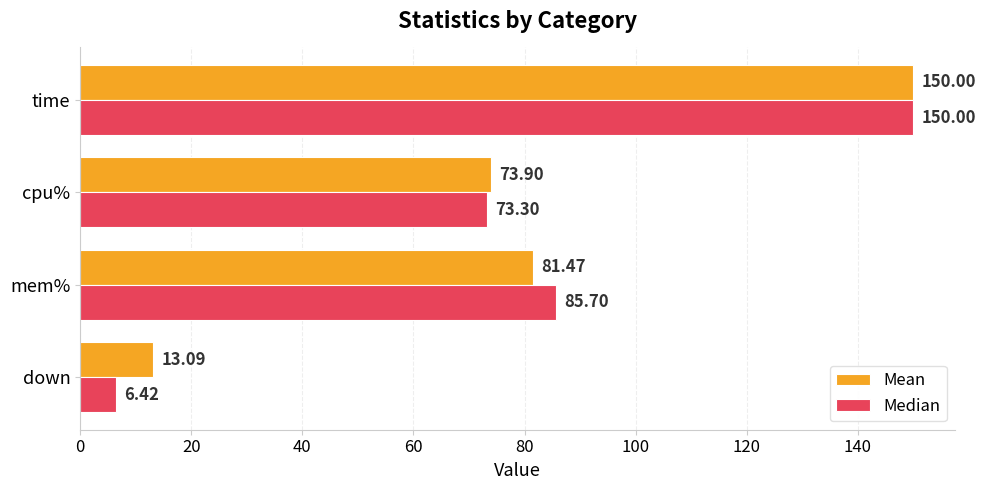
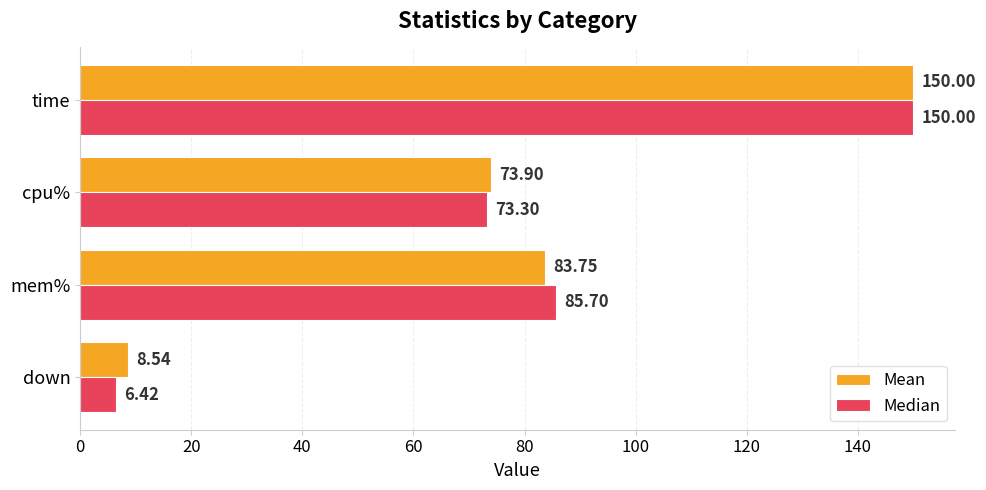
Mean, mem%: 81.47 -> 83.75
Mean, down: 13.09 -> 8.54
